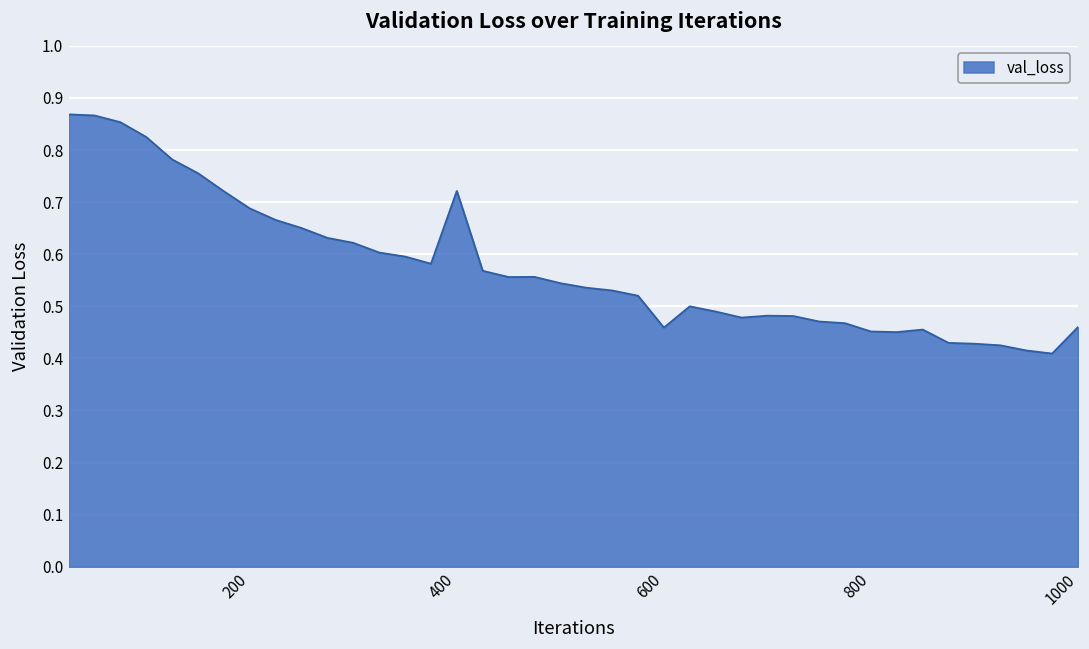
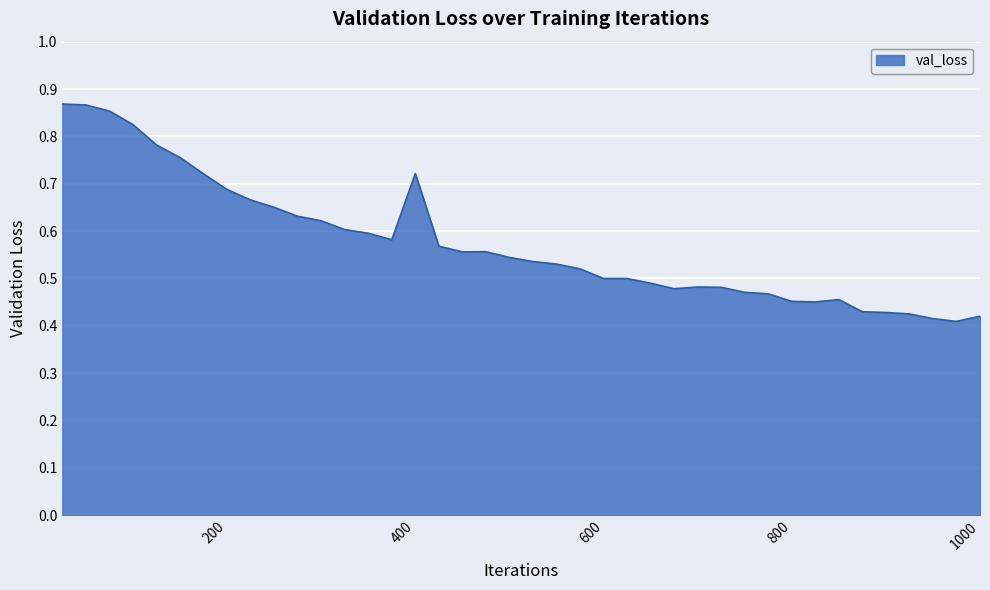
600: 0.46 -> 0.50
1000: 0.46 -> 0.42
